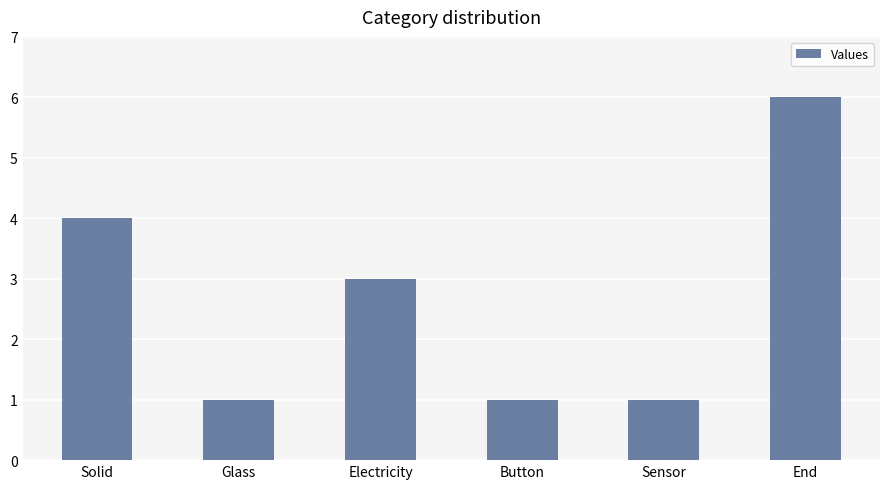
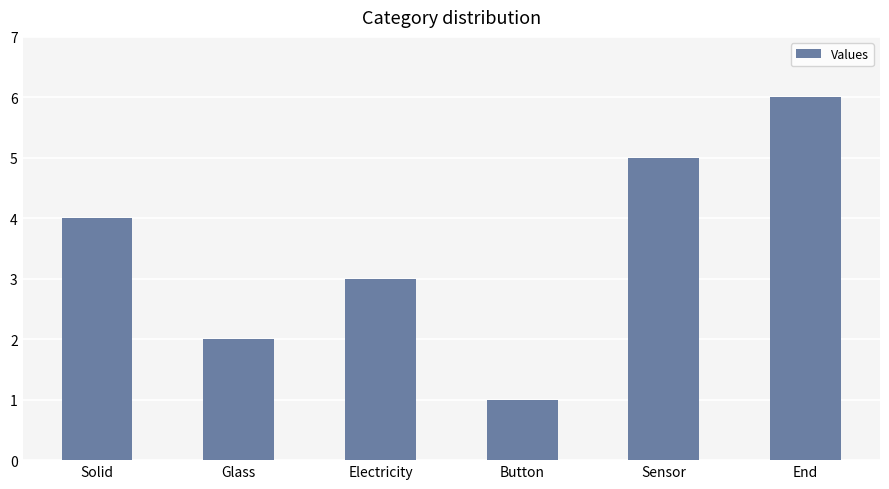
Glass: 1 -> 2
Sensor: 1 -> 5
